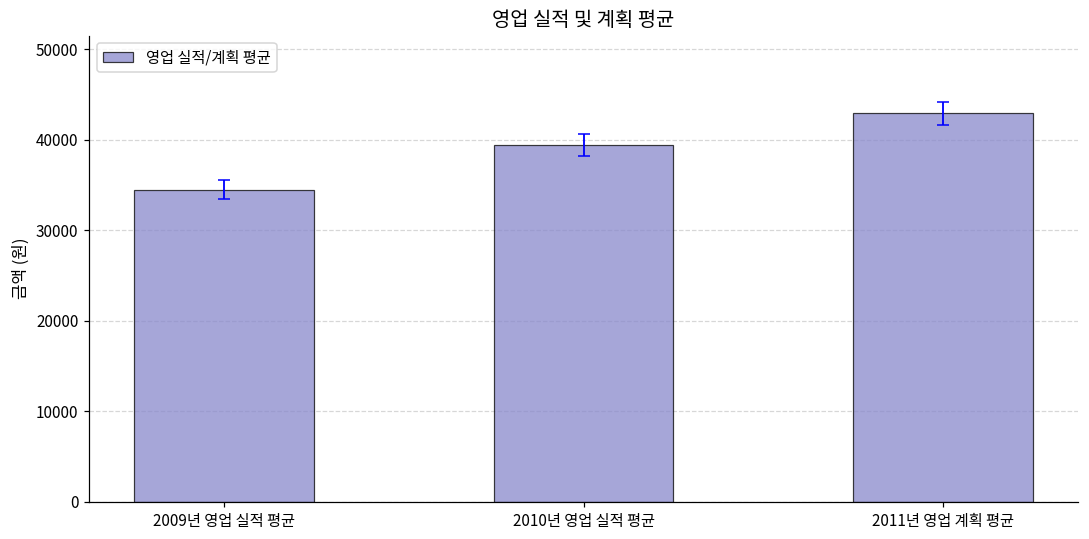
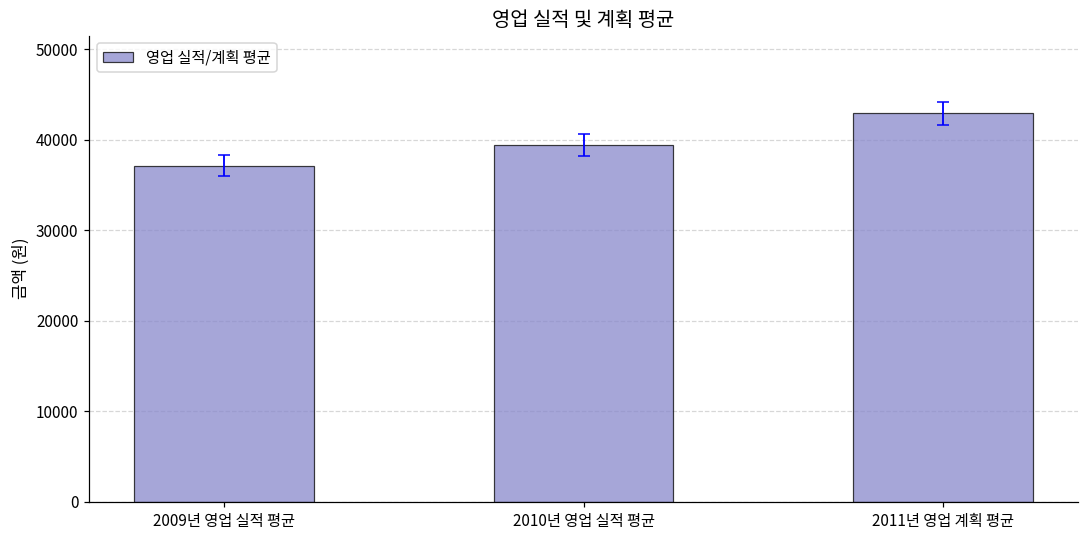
영업 실적/계획 평균, 2009년 영업 실적 평균: 35000 -> 37000
